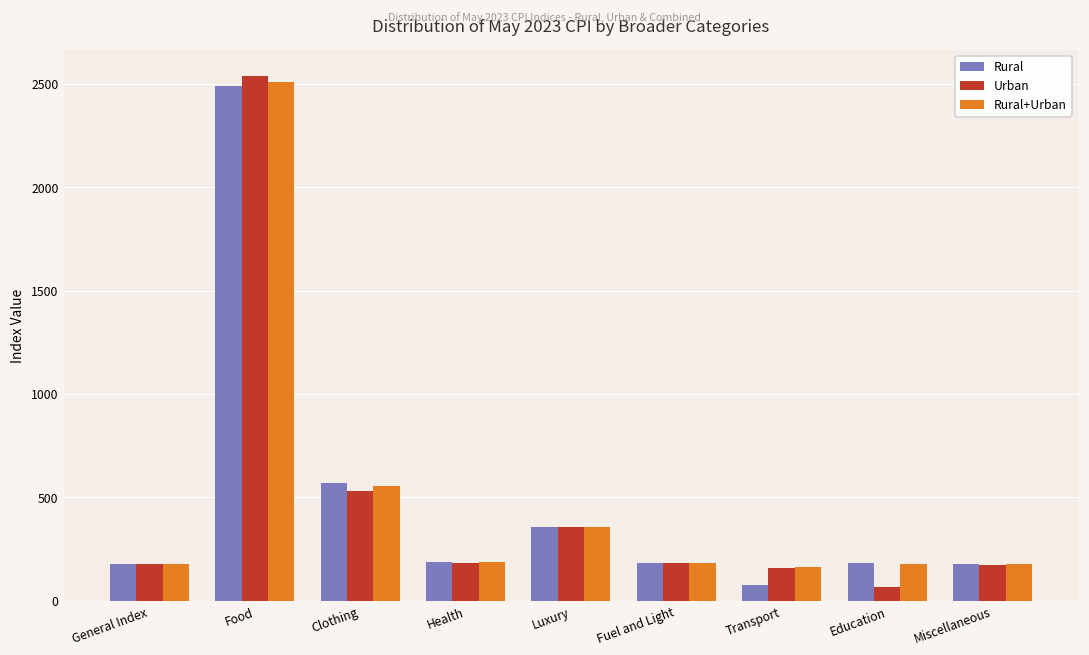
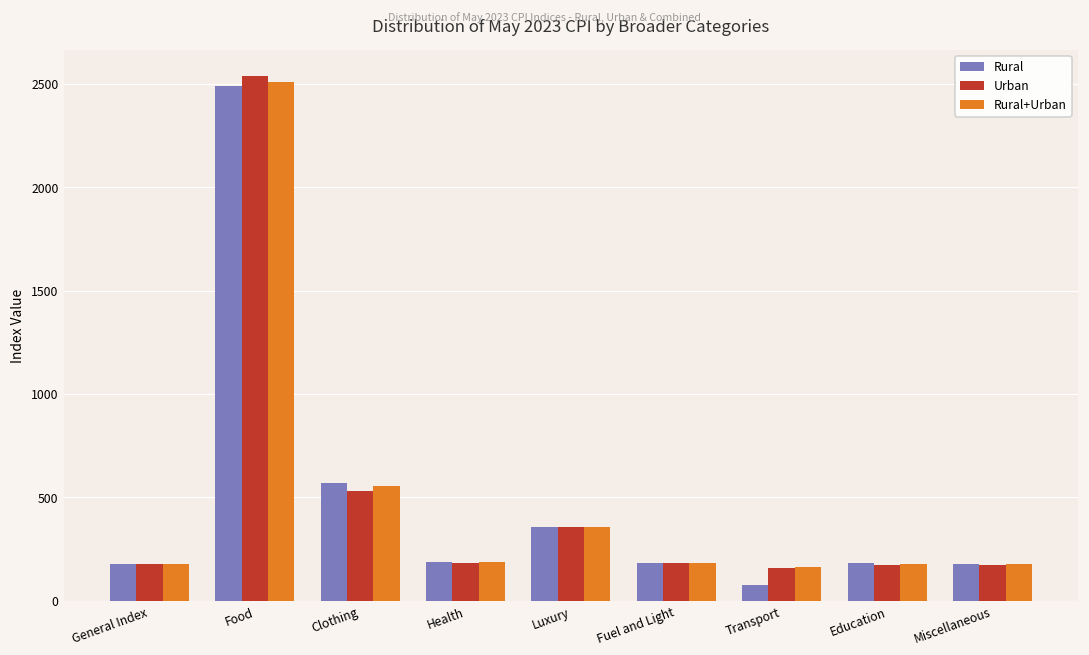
Urban, Education: 60 -> 170
